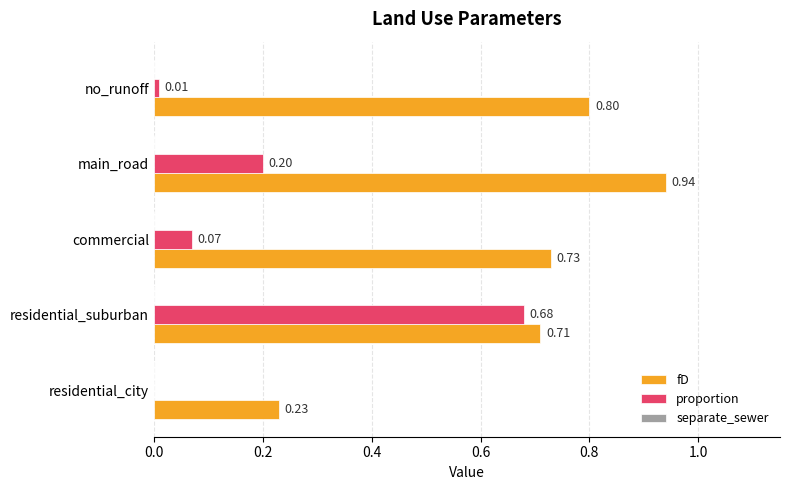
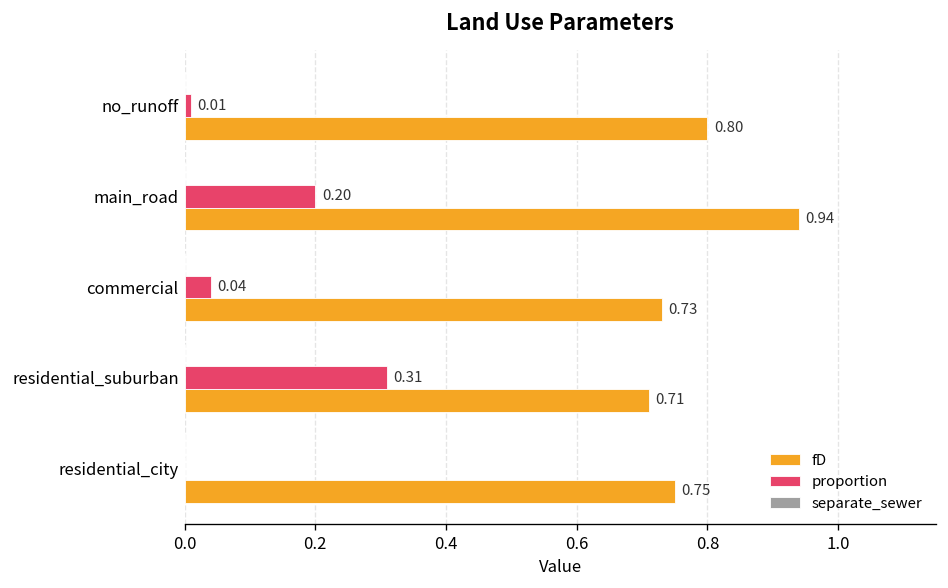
proportion, commercial: 0.07 -> 0.04
proportion, residential_suburban: 0.68 -> 0.31
fD, residential_city: 0.23 -> 0.75
